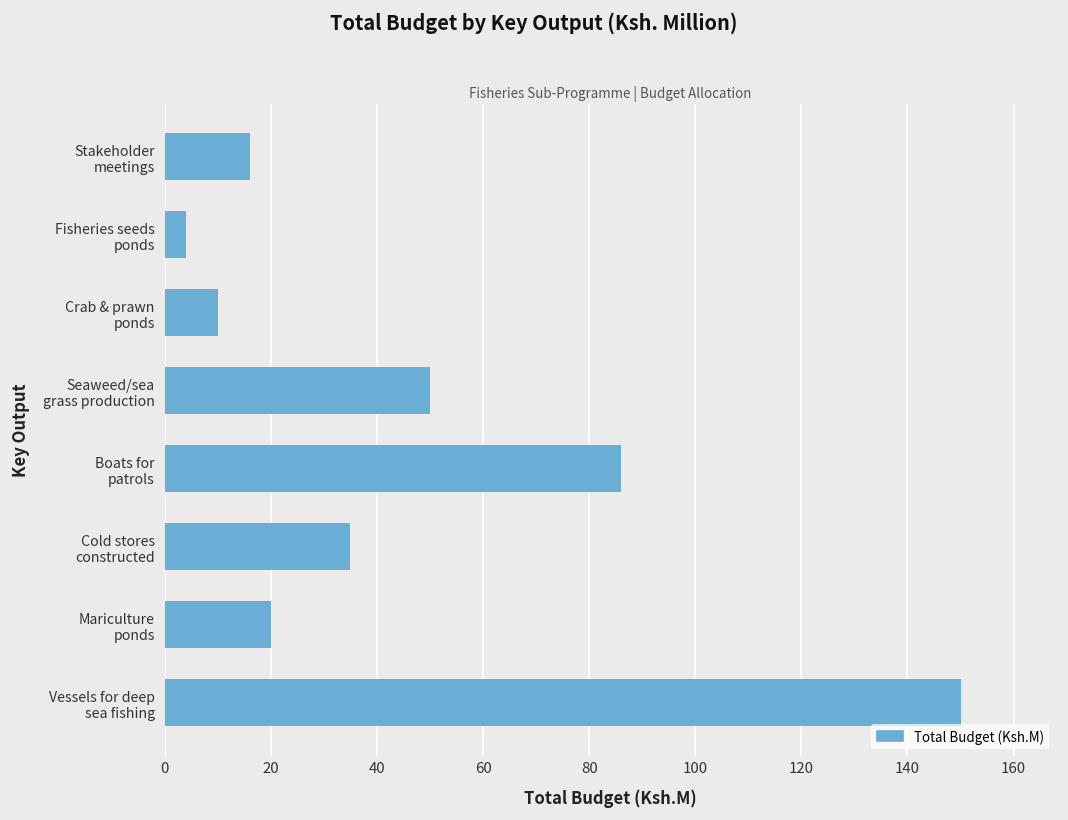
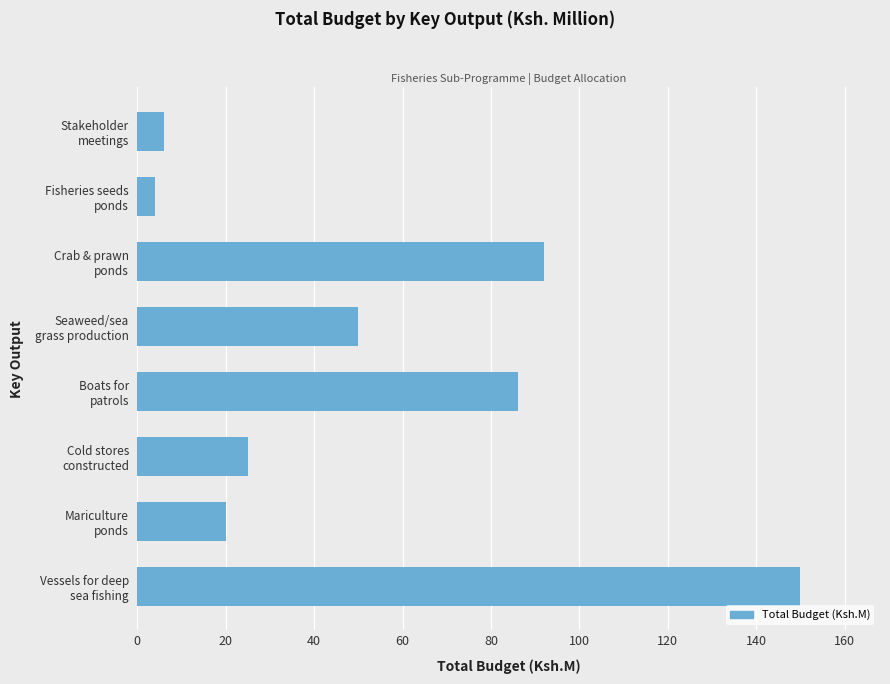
Stakeholder meetings: 16 -> 6
Crab & prawn ponds: 10 -> 92
Cold stores constructed: 35 -> 25
